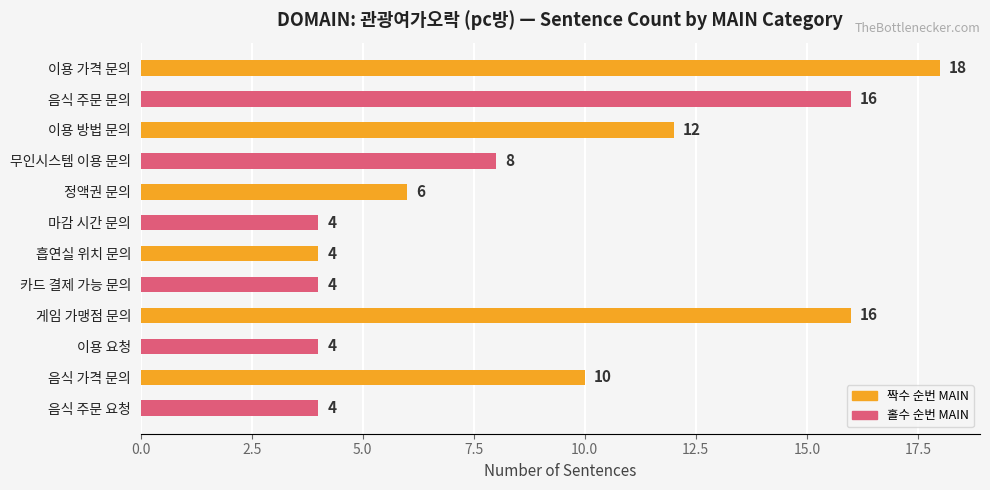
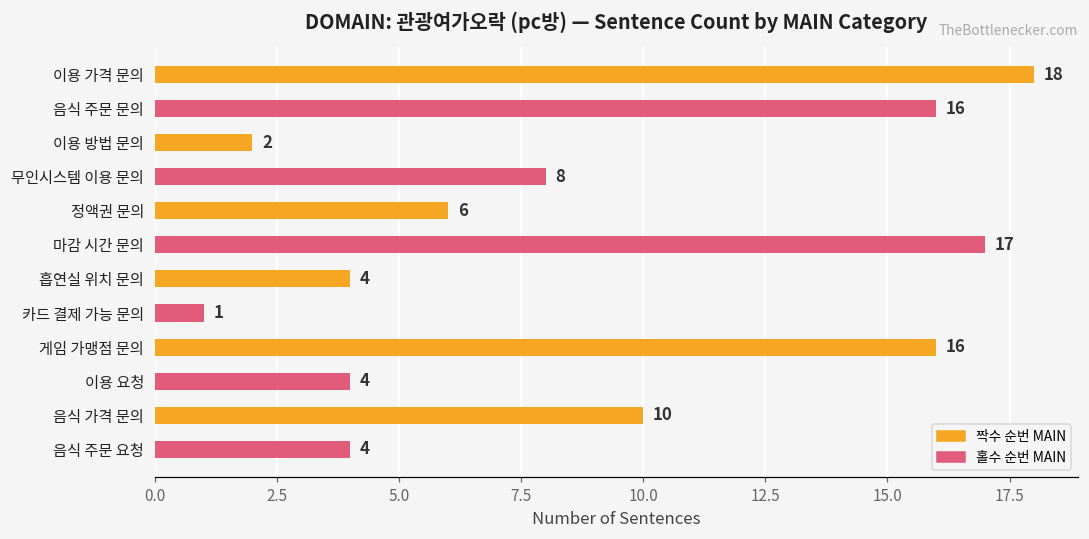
이용 방법 문의: 12 -> 2
마감 시간 문의: 4 -> 17
카드 결제 가능 문의: 4 -> 1
